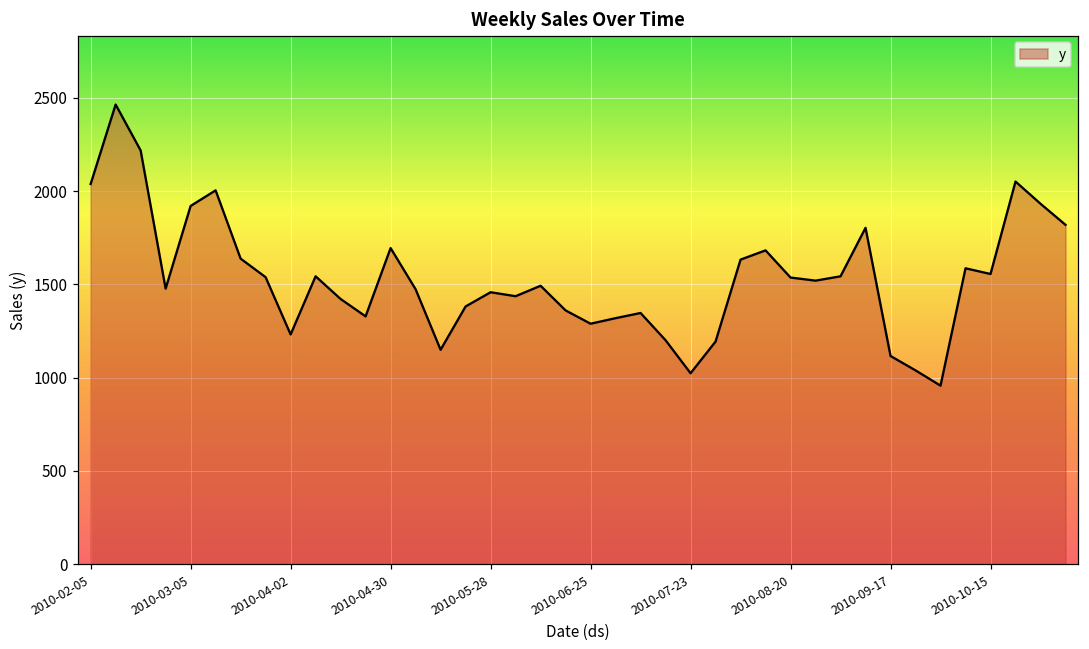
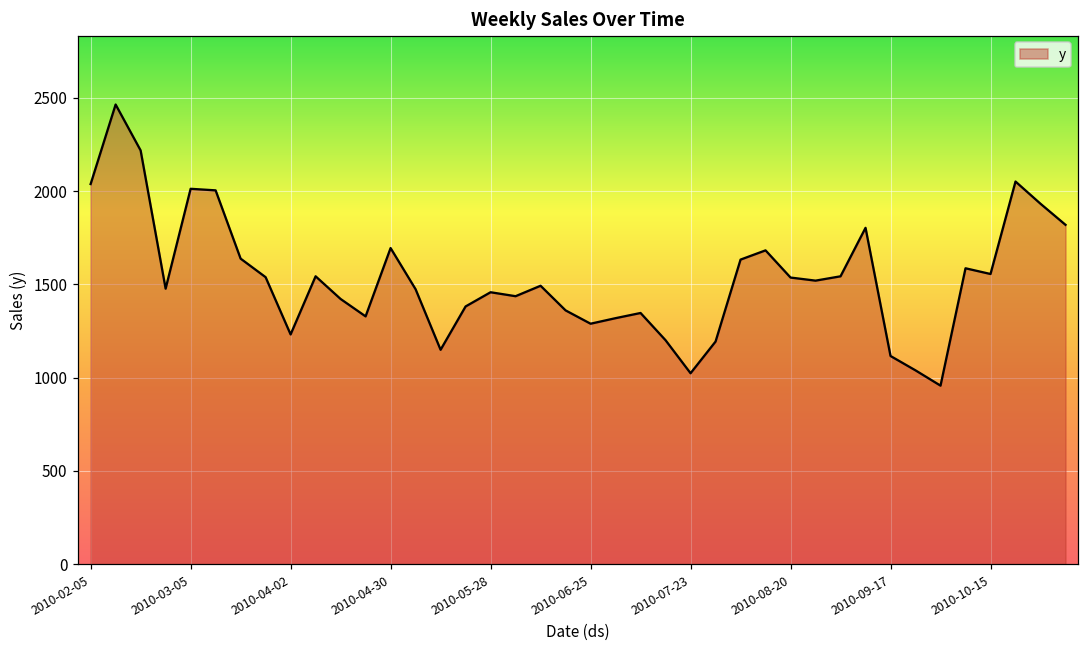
2010-03-05: 1920 -> 2010
